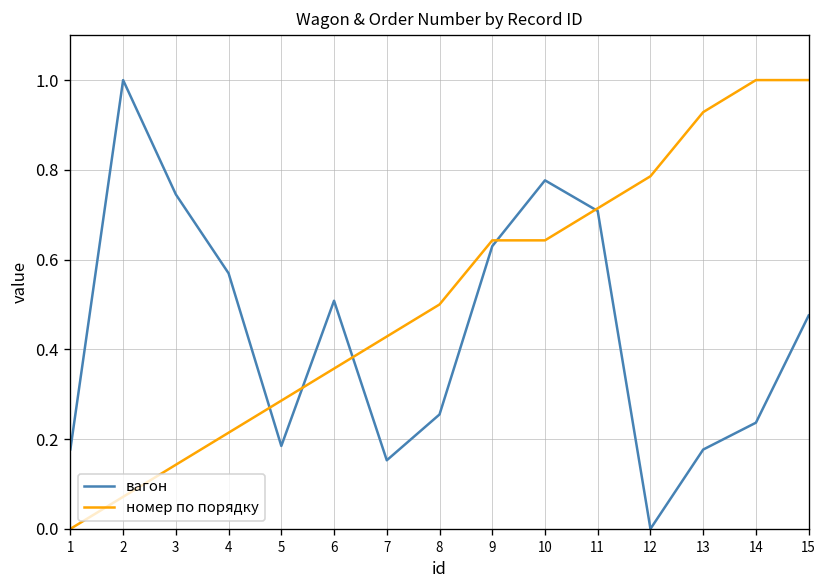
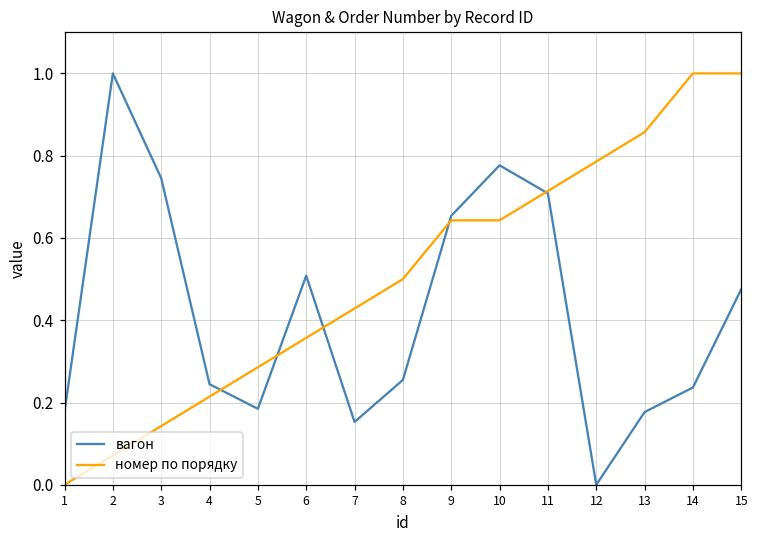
вагон, 4: 0.57 -> 0.24
вагон, 9: 0.63 -> 0.65
номер по порядку, 13: 0.93 -> 0.86
